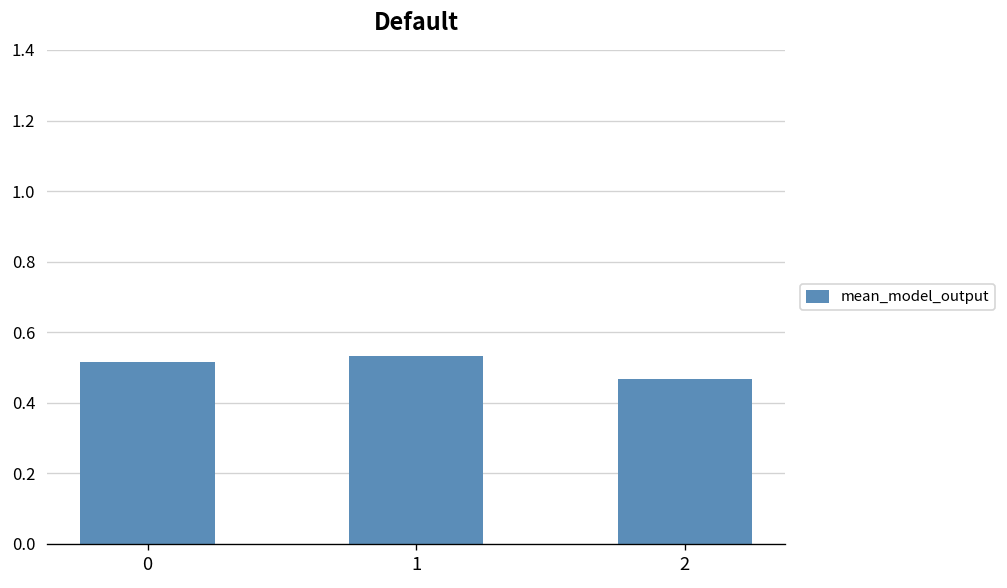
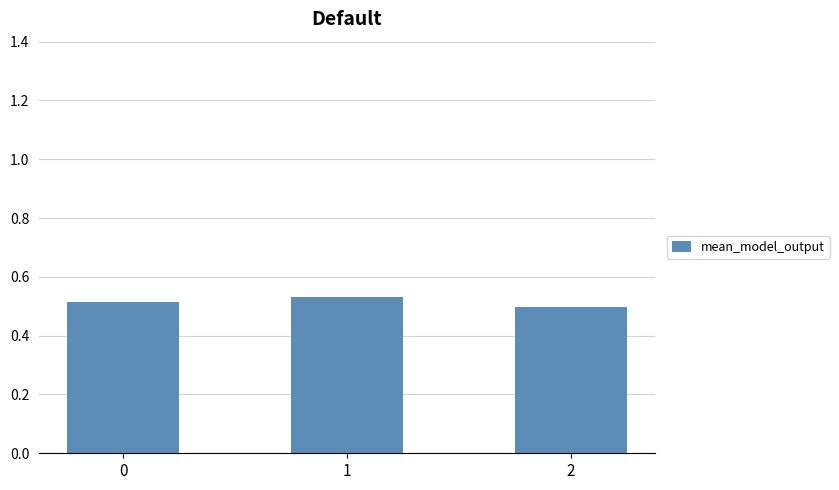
2: 0.47 -> 0.50
